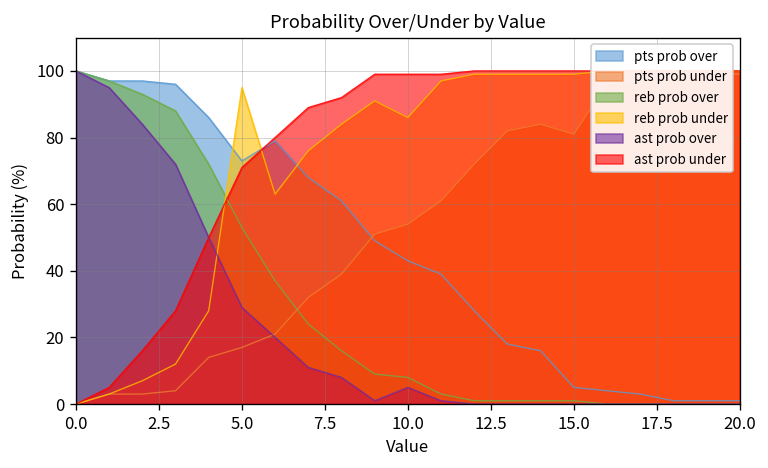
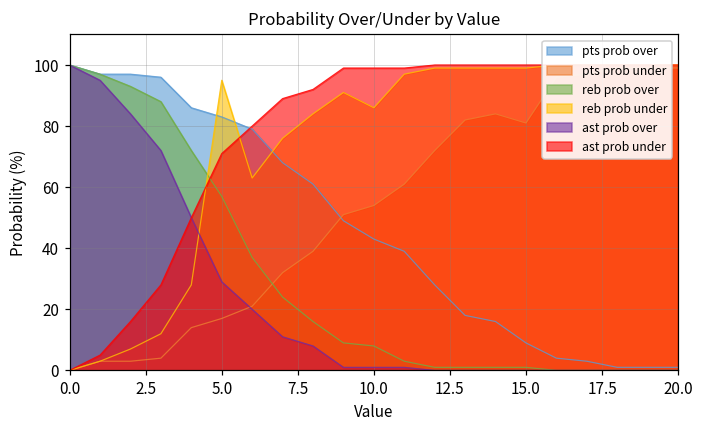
pts prob over, 5.0: 73 -> 83
reb prob over, 5.0: 53 -> 57
ast prob over, 10.0: 5 -> 1
pts prob over, 15.0: 5 -> 9
